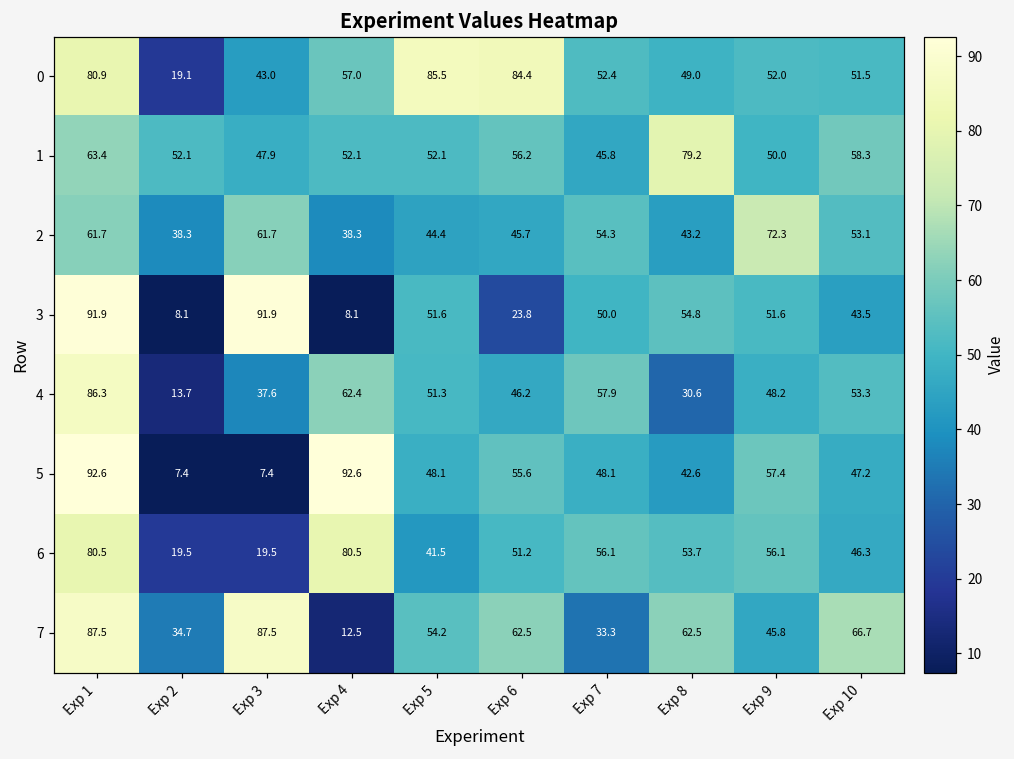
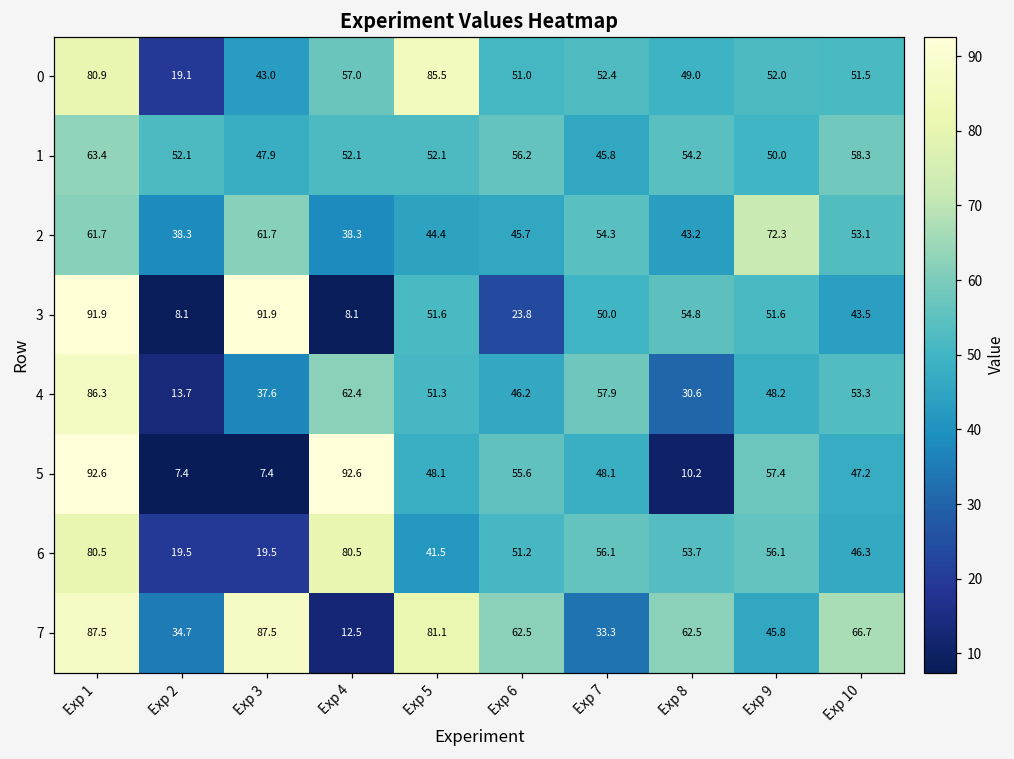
0, Exp 6: 84.4 -> 51.0
1, Exp 8: 79.2 -> 54.2
5, Exp 8: 42.6 -> 10.2
7, Exp 5: 54.2 -> 81.1
